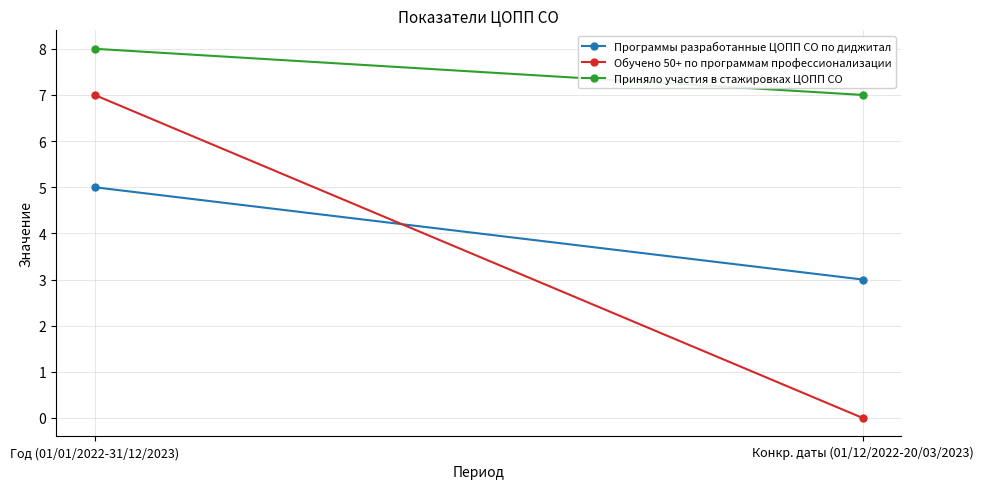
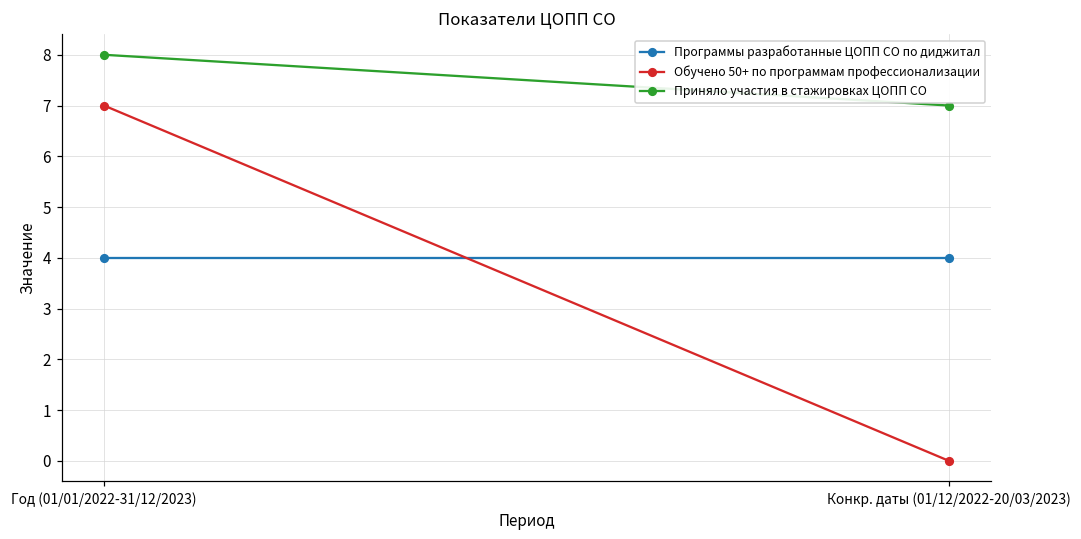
Программы разработанные ЦОПП СО по диджитал, Год (01/01/2022-31/12/2023): 5 -> 4
Программы разработанные ЦОПП СО по диджитал, Конкр. даты (01/12/2022-20/03/2023): 3 -> 4
